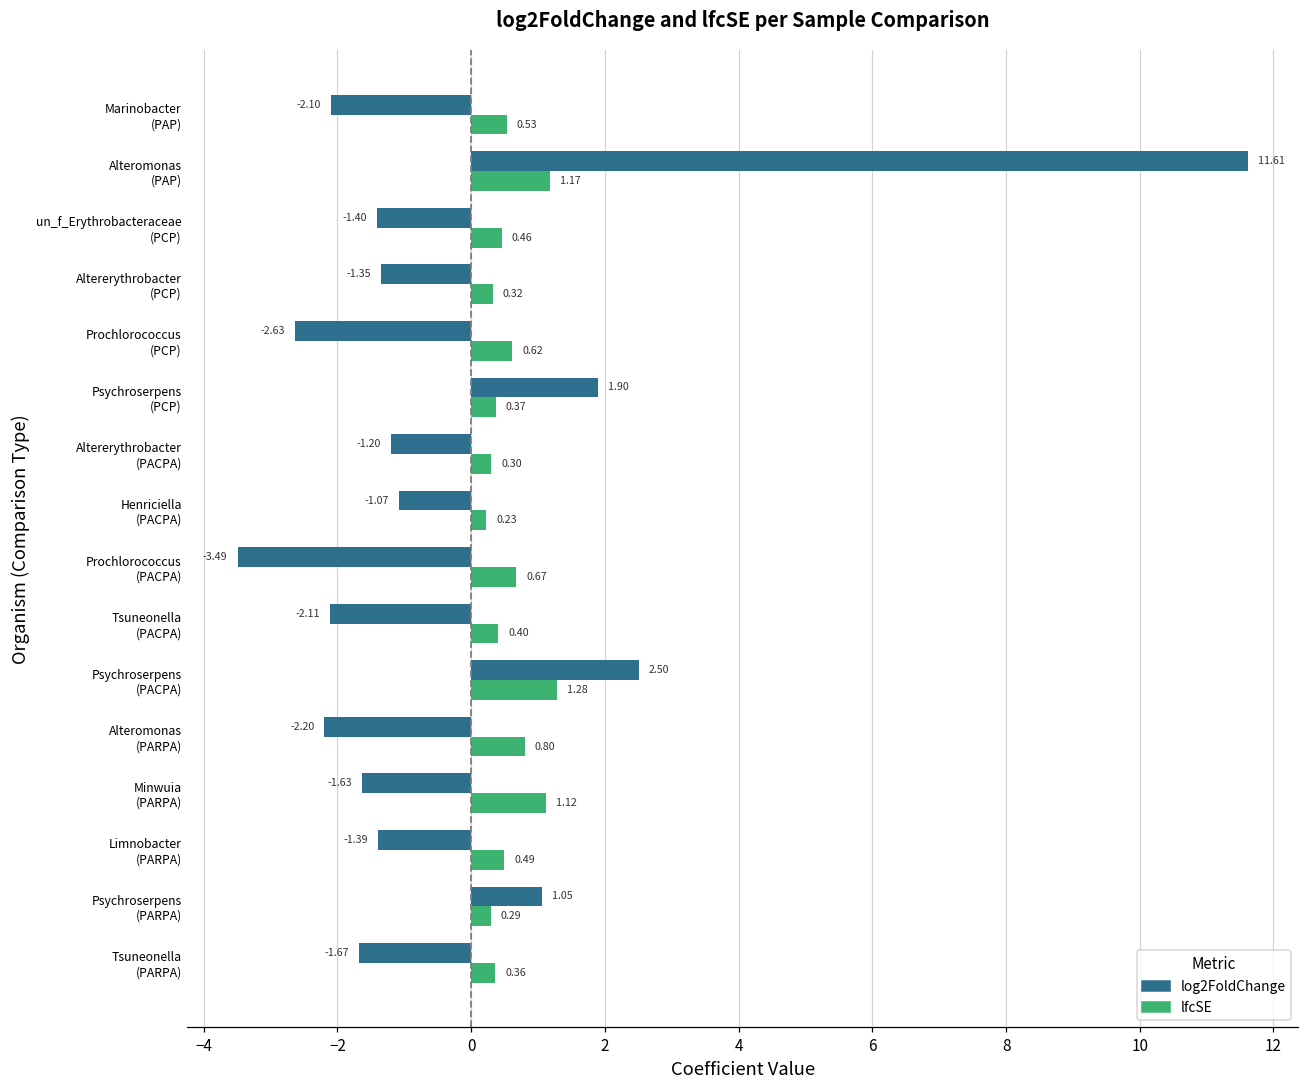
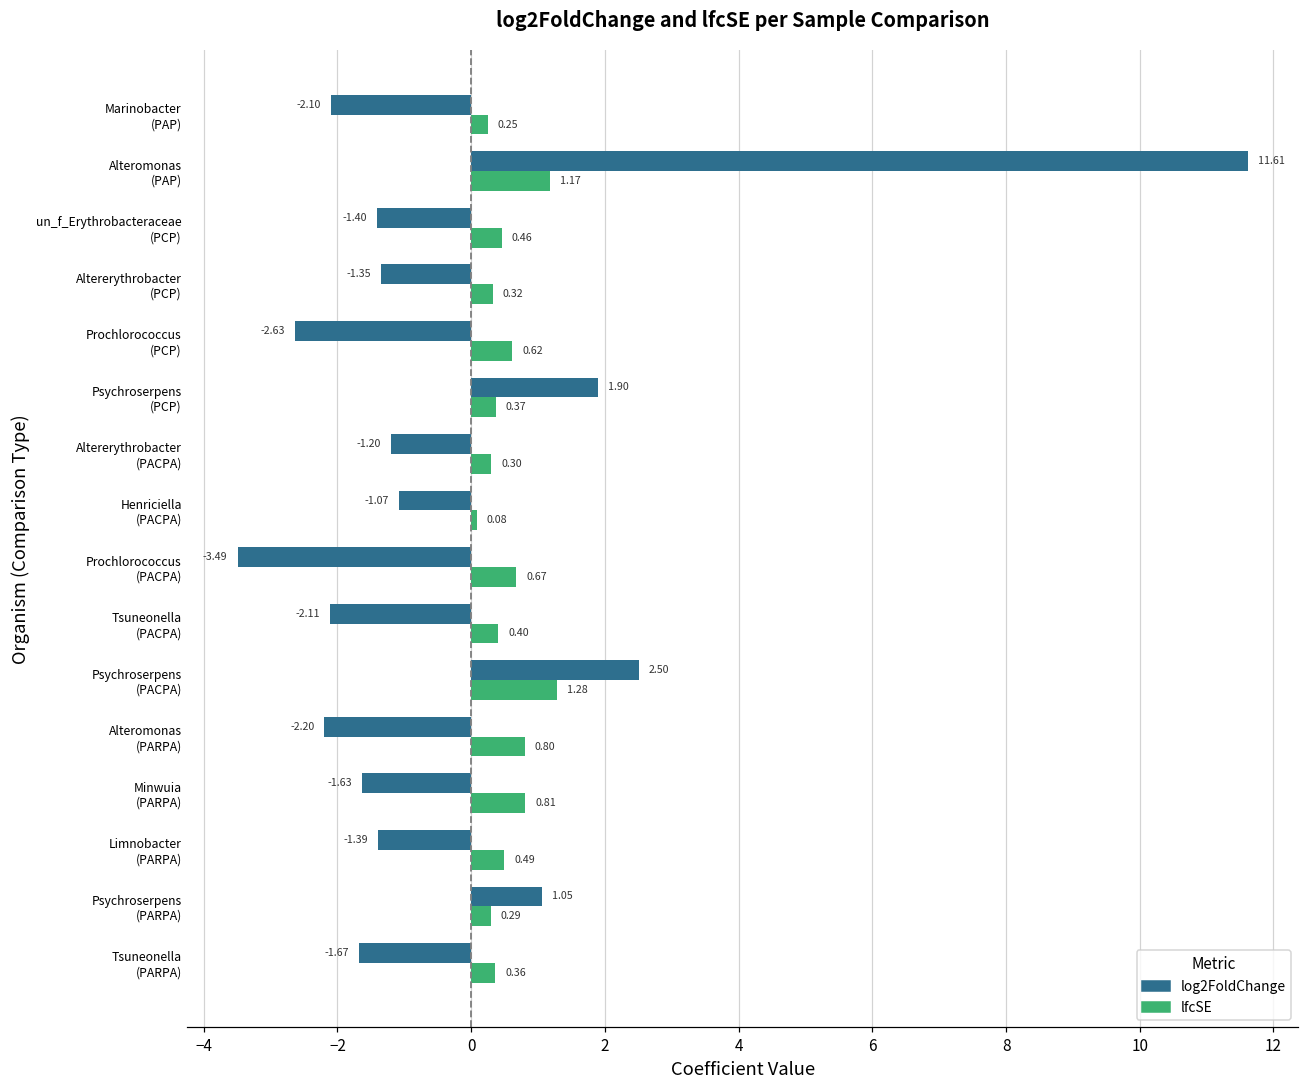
lfcSE, Marinobacter (PAP): 0.53 -> 0.25
lfcSE, Henriciella (PACPA): 0.23 -> 0.08
lfcSE, Minwuia (PARPA): 1.12 -> 0.81
